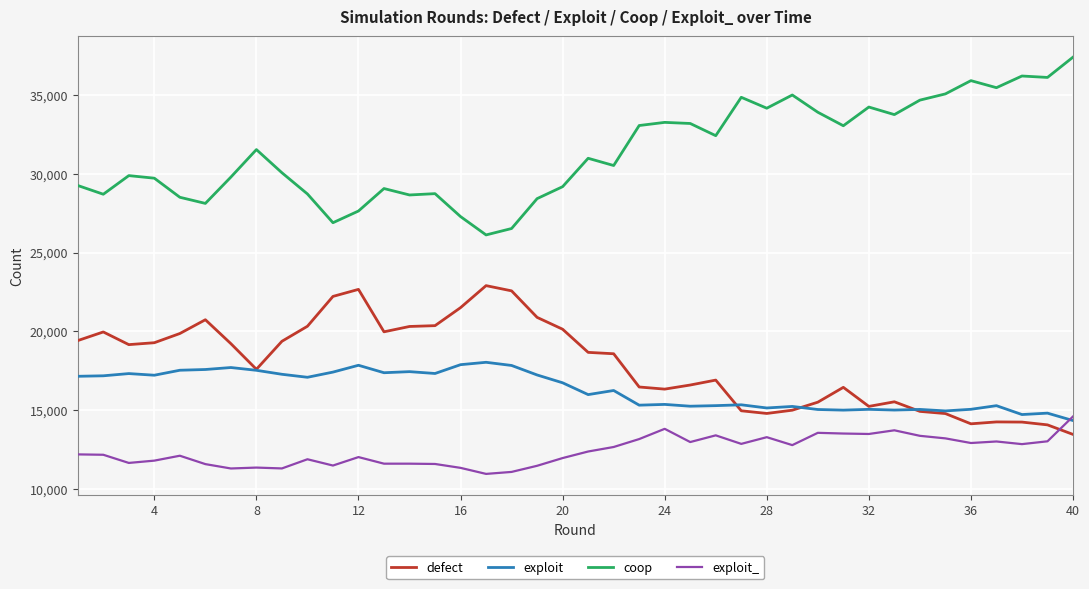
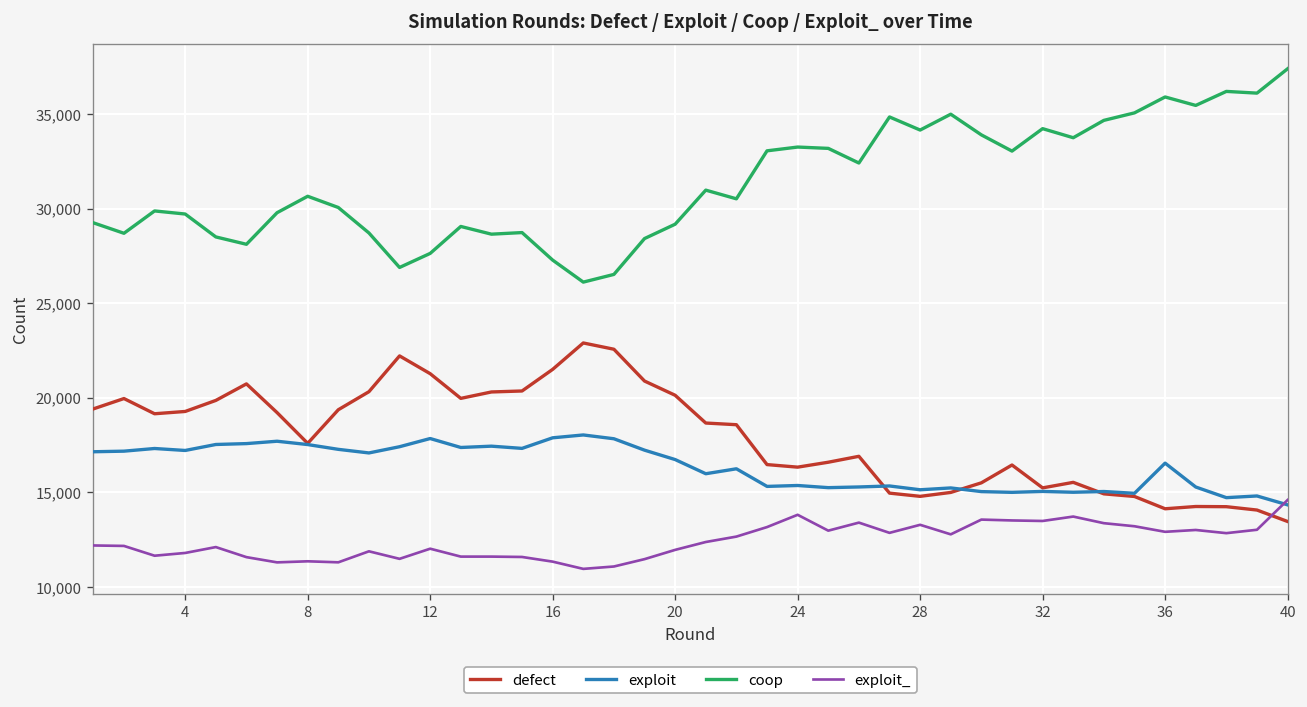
coop, 8: 31,500 -> 30,700
defect, 12: 22,700 -> 21,300
exploit, 36: 15,100 -> 16,500
